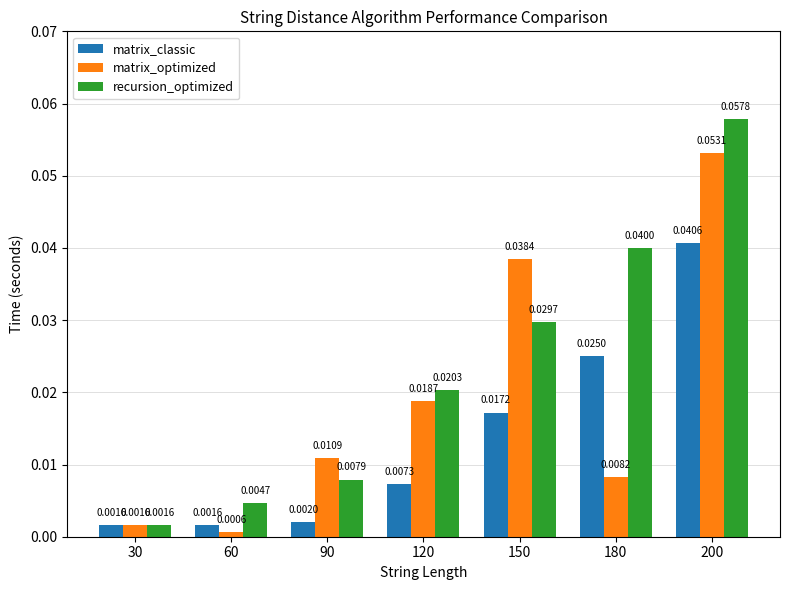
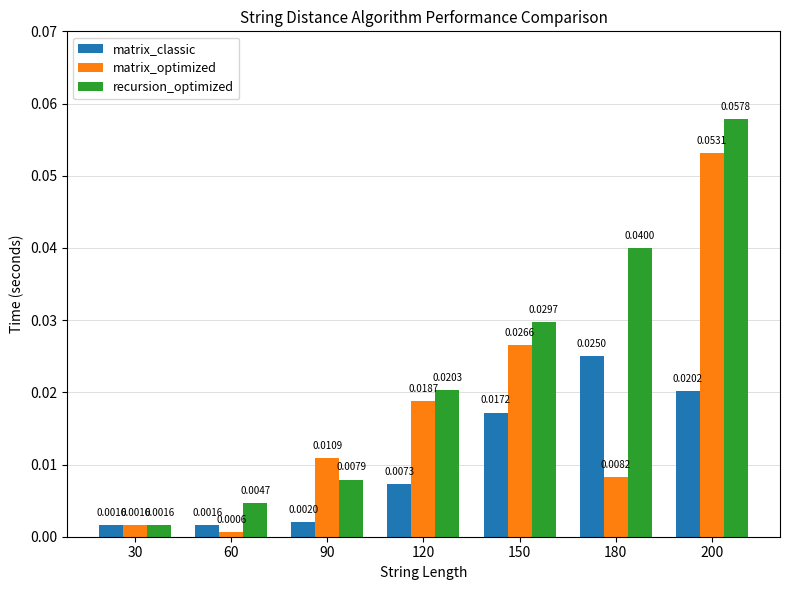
matrix_optimized, 150: 0.0384 -> 0.0266
matrix_classic, 200: 0.0406 -> 0.0202
